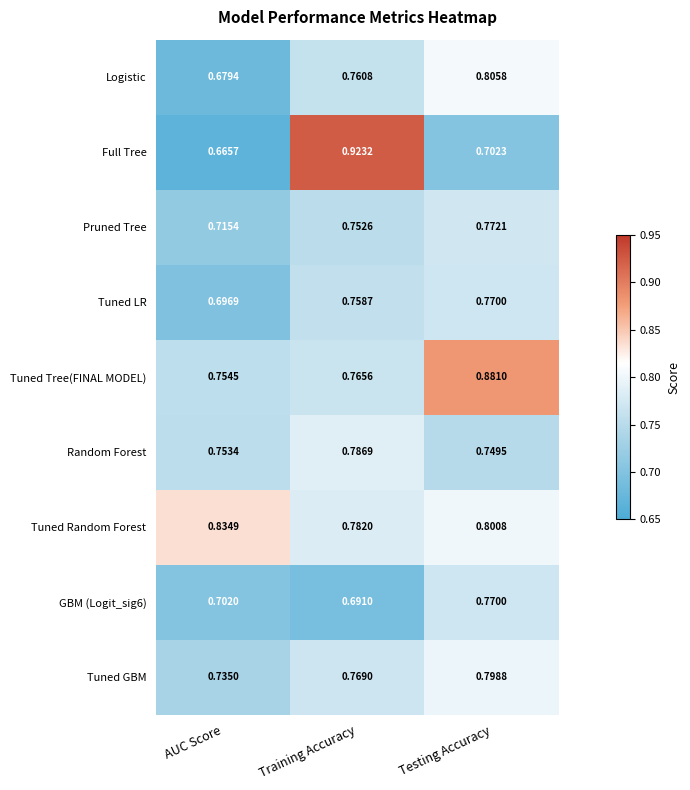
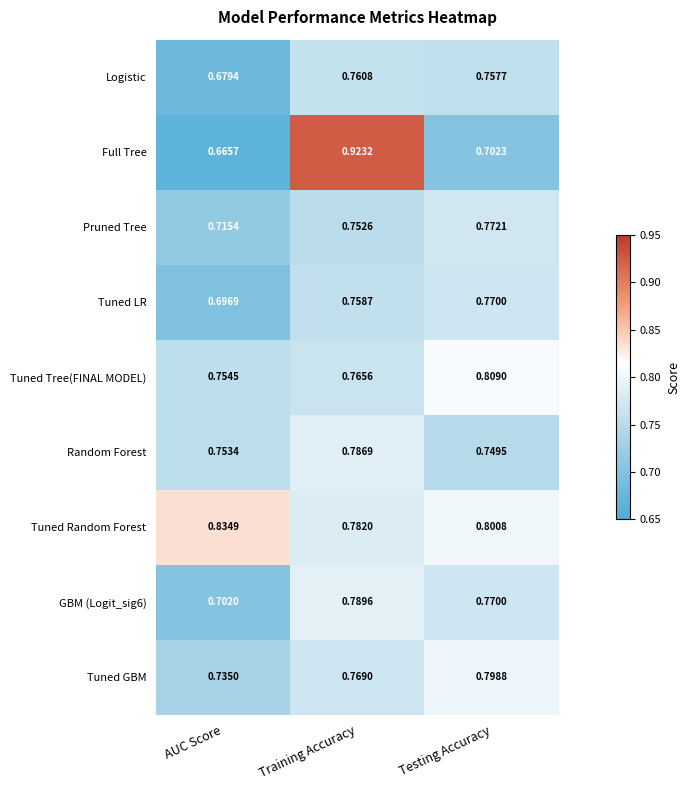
Logistic, Testing Accuracy: 0.8058 -> 0.7577
Tuned Tree(FINAL MODEL), Testing Accuracy: 0.8810 -> 0.8090
GBM (Logit_sig6), Training Accuracy: 0.6910 -> 0.7896
